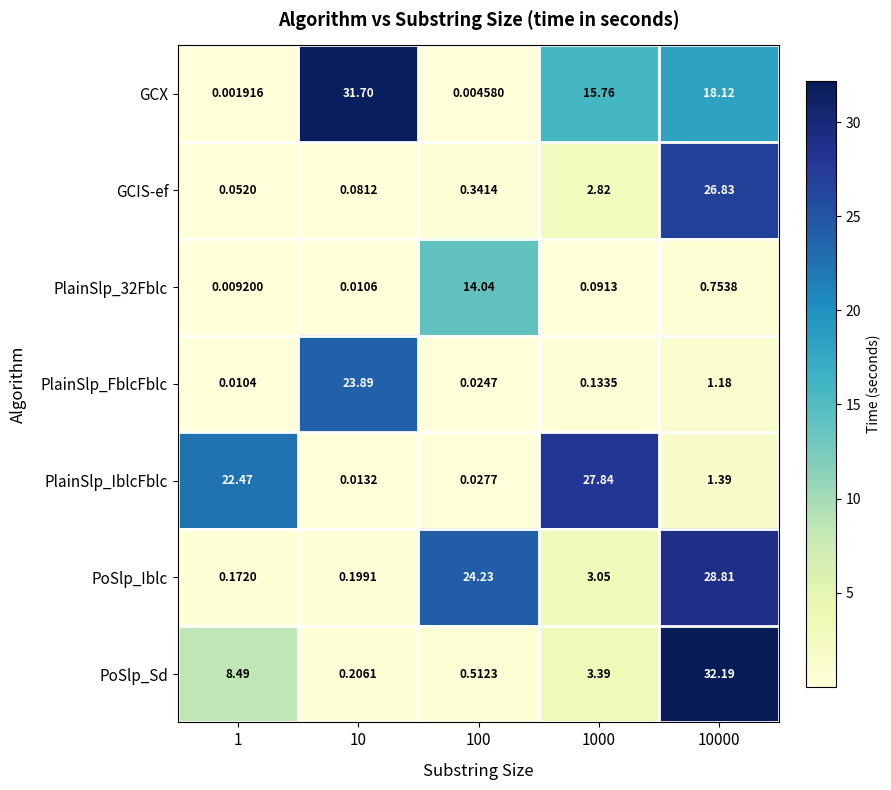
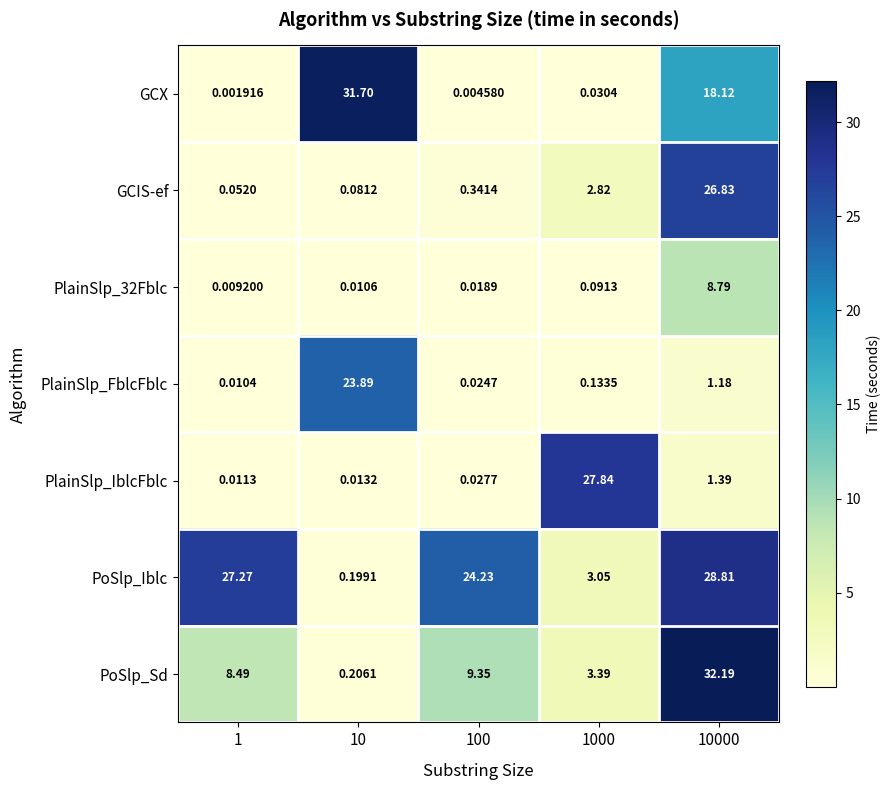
GCX, 1000: 15.76 -> 0.0304
PlainSlp_32Fblc, 100: 14.04 -> 0.0189
PlainSlp_32Fblc, 10000: 0.7538 -> 8.79
PlainSlp_IblcFblc, 1: 22.47 -> 0.0113
PoSlp_Iblc, 1: 0.1720 -> 27.27
PoSlp_Sd, 100: 0.5123 -> 9.35
